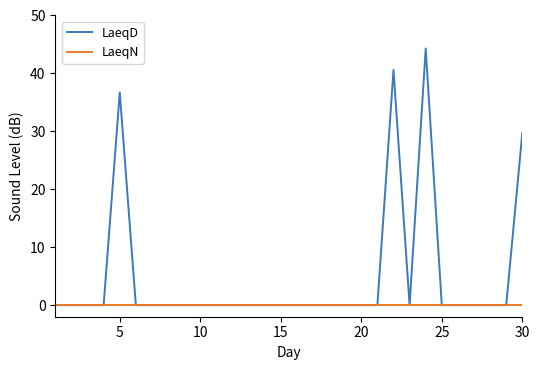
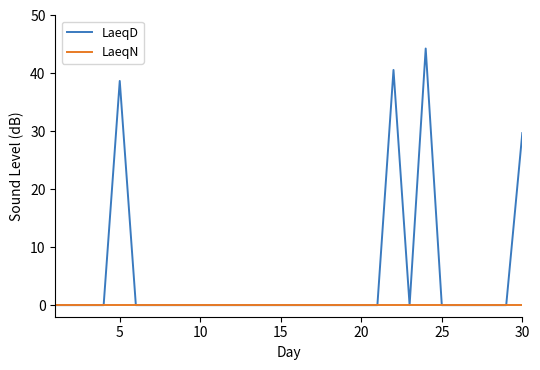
LaeqD, 5: 37 -> 39
